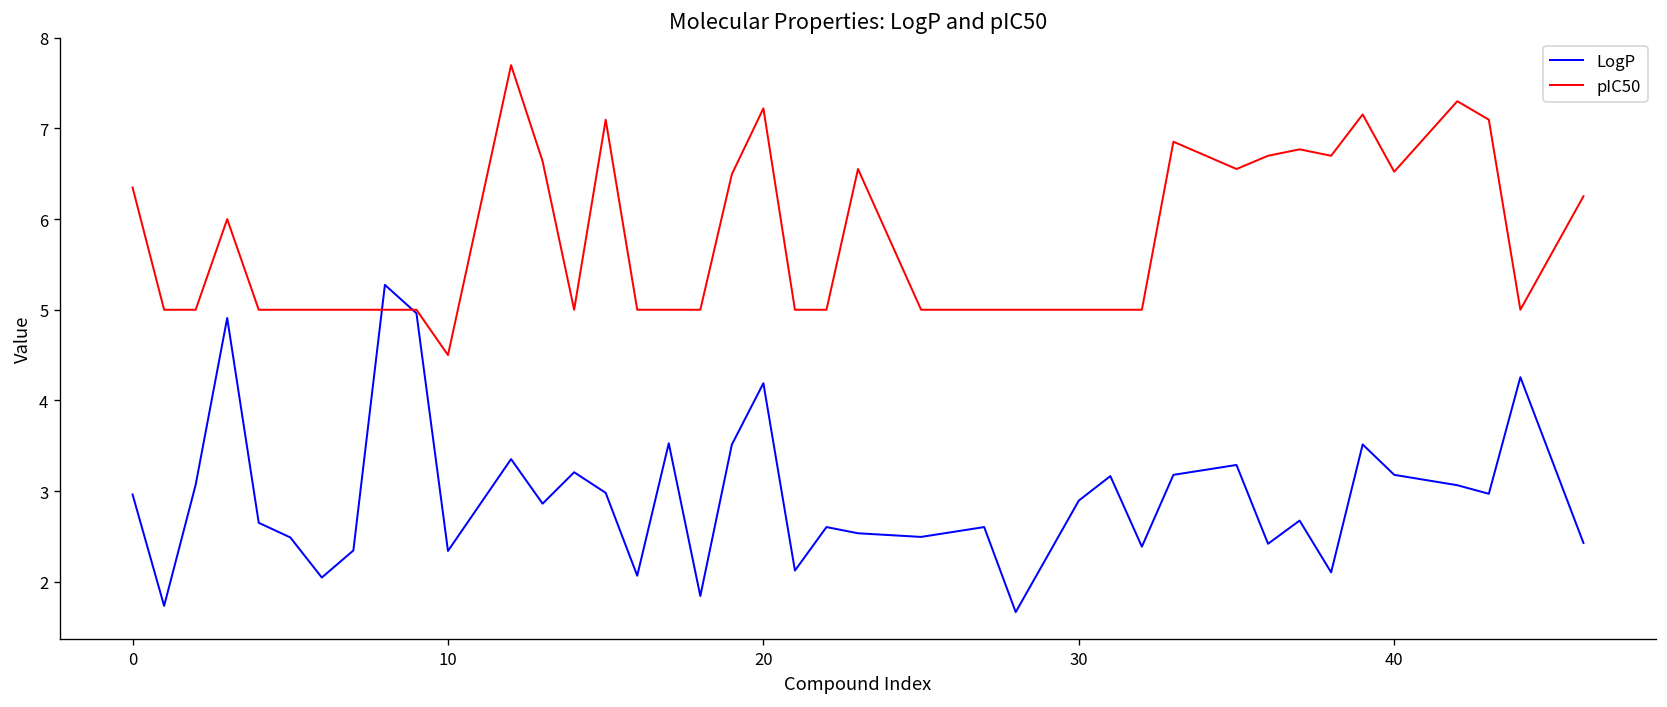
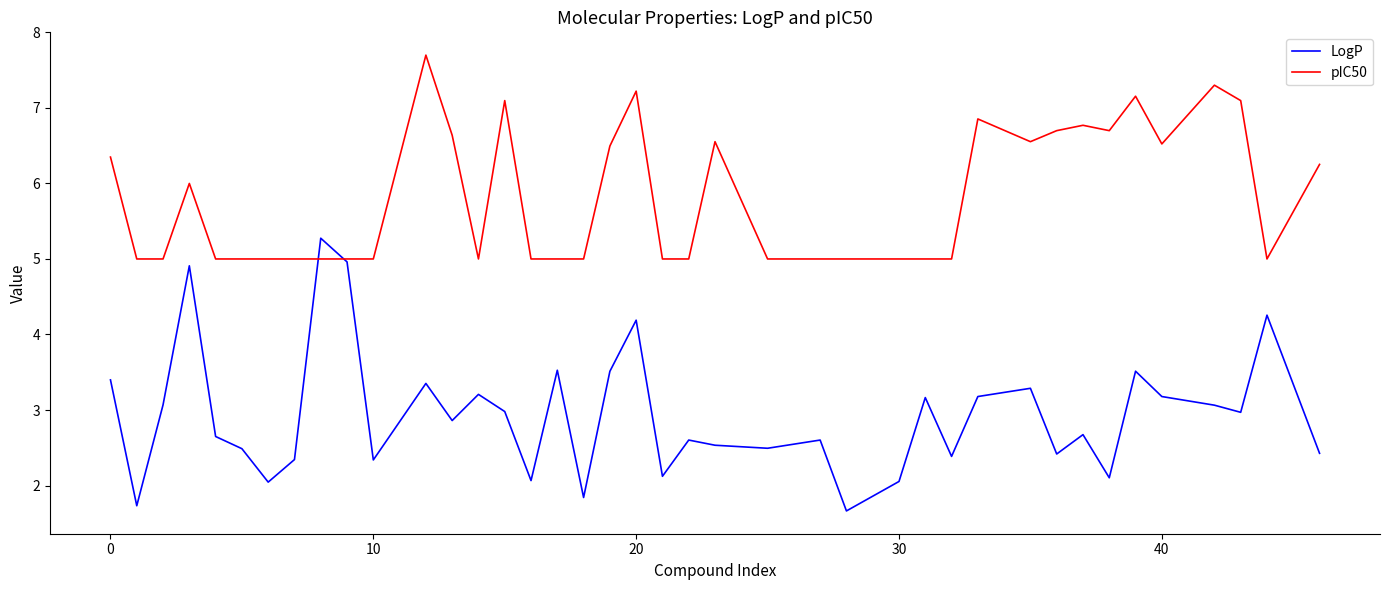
LogP, 0: 3.0 -> 3.4
pIC50, 10: 4.5 -> 5.0
LogP, 30: 2.9 -> 2.1
